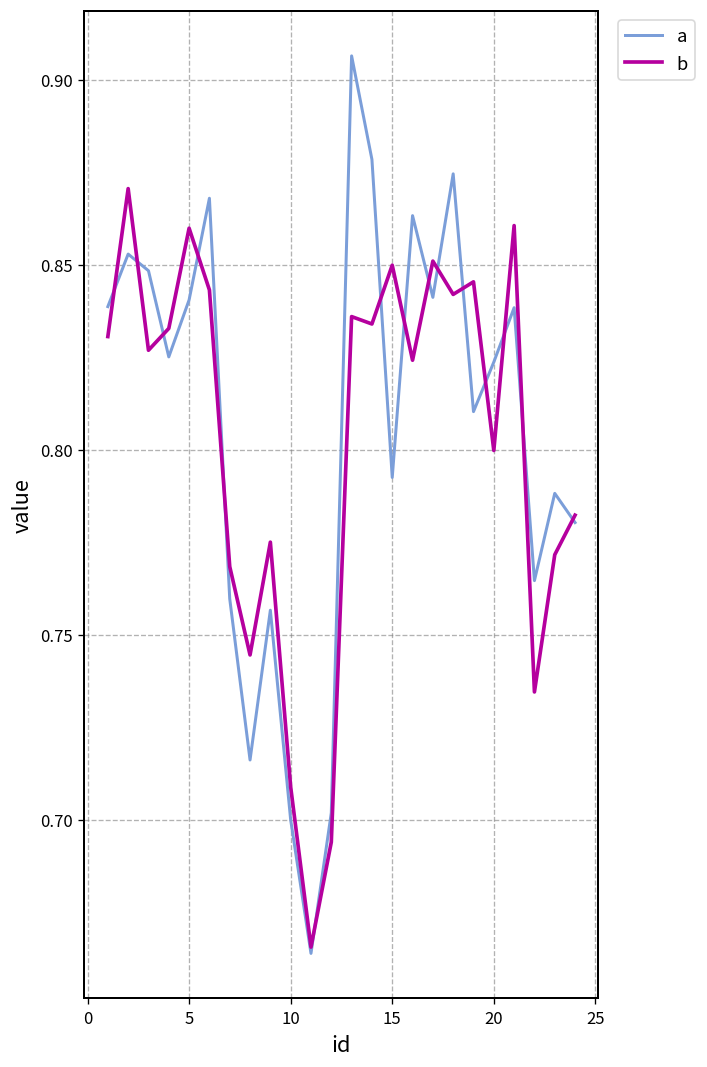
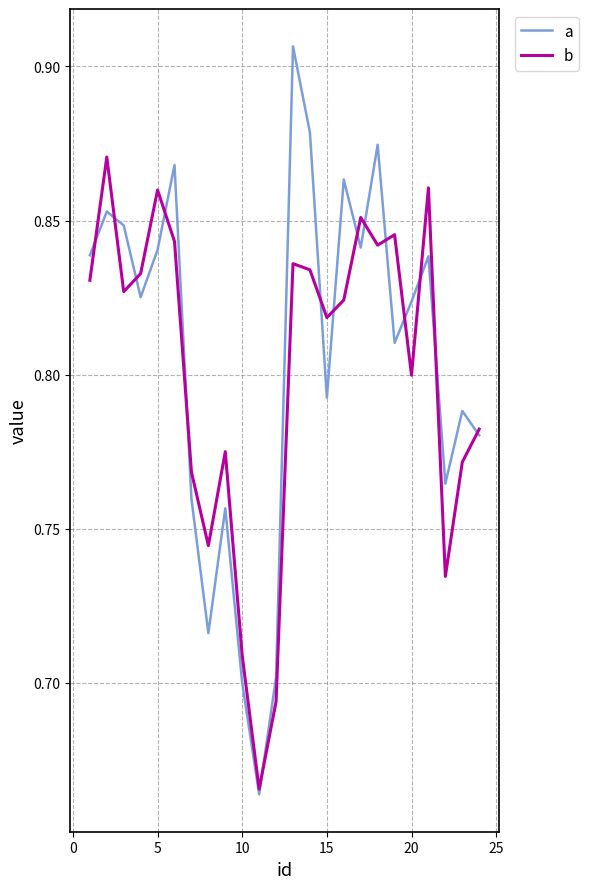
b, 15: 0.850 -> 0.819
